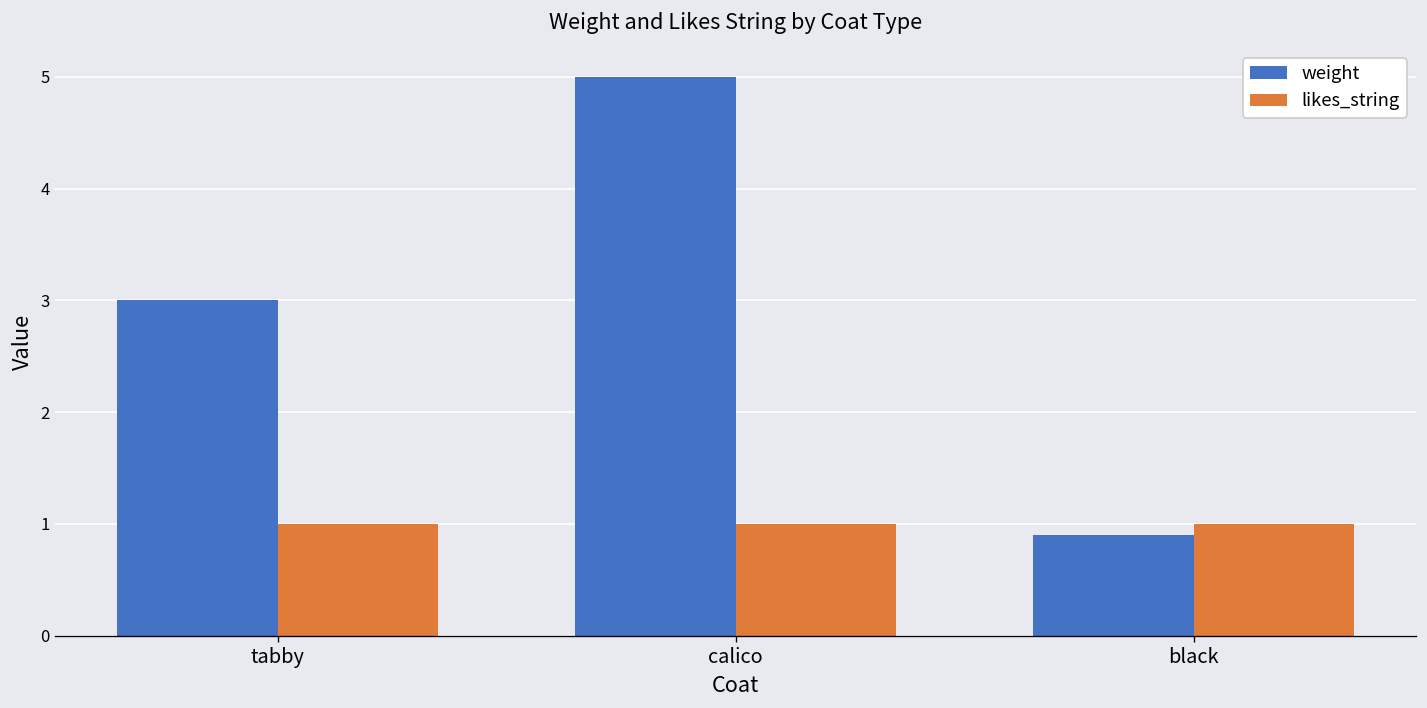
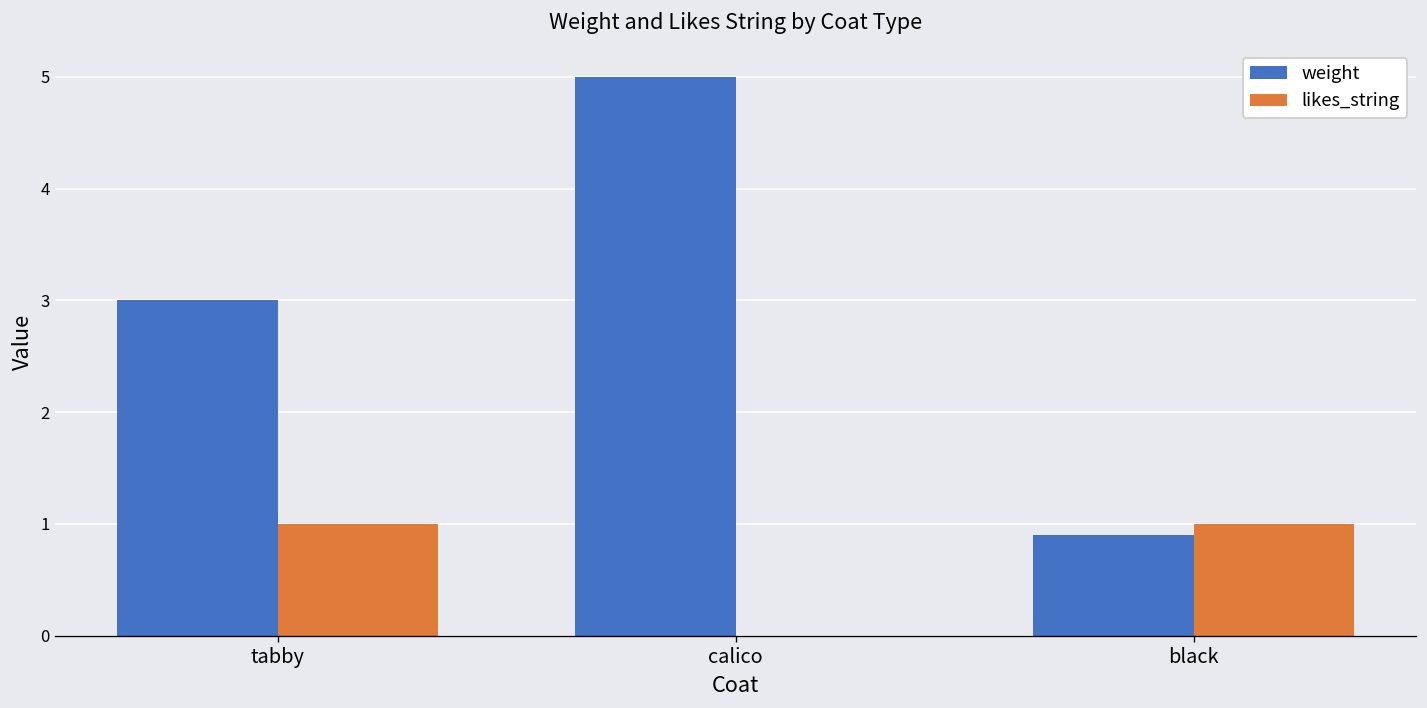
likes_string, calico: 1 -> 0
